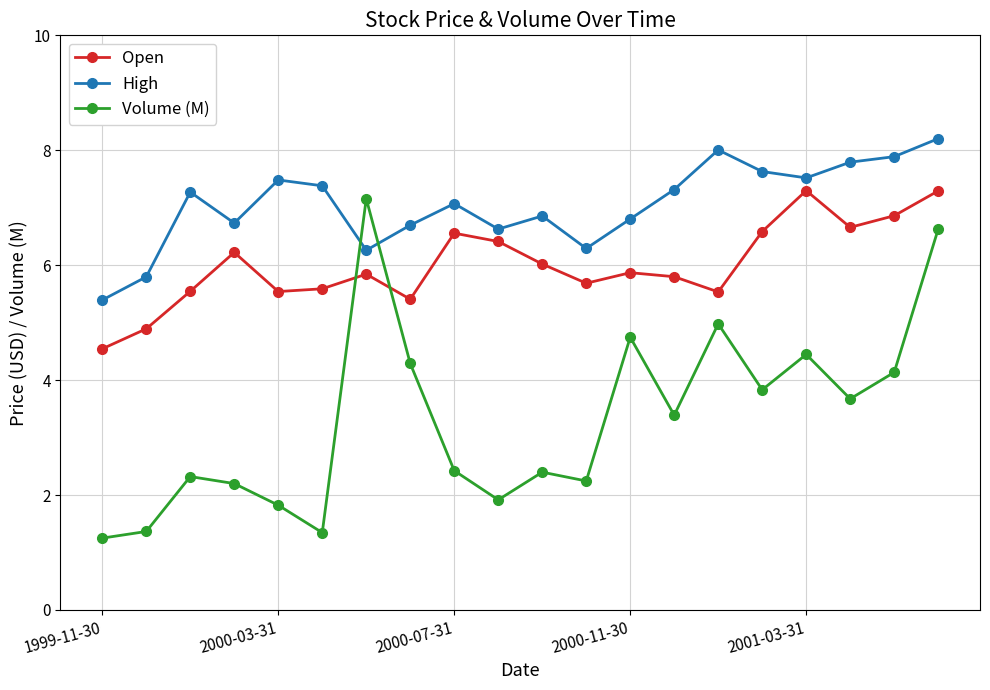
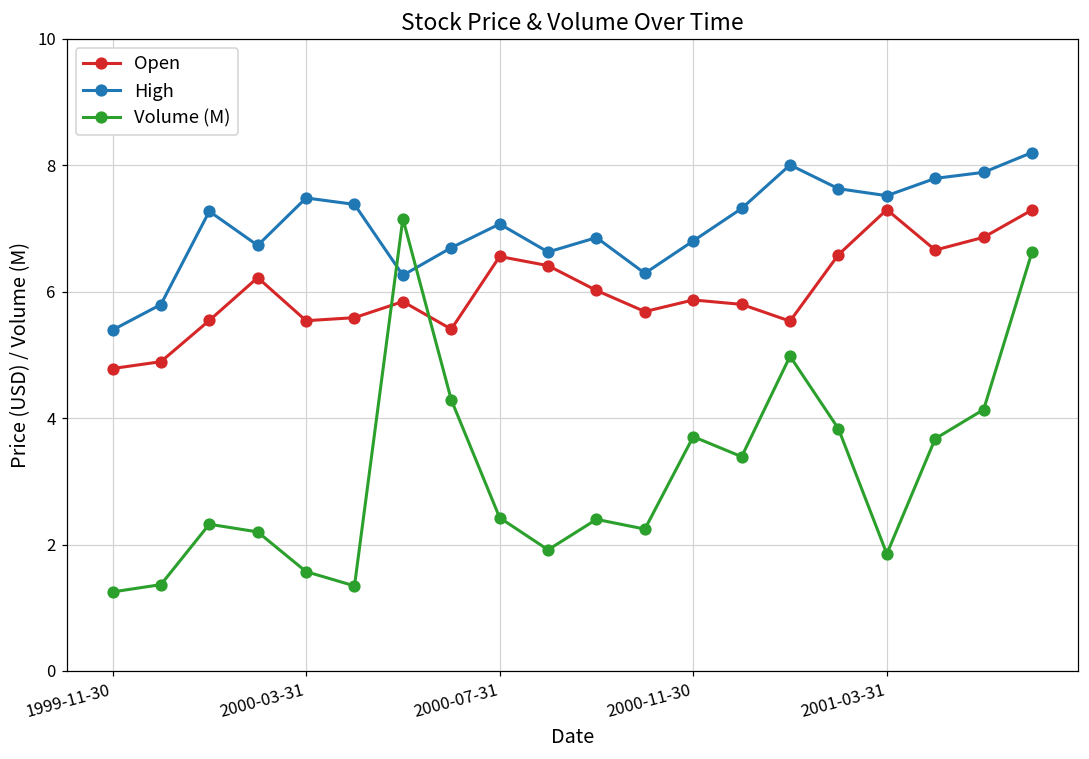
Open, 1999-11-30: 4.5 -> 4.8
Volume (M), 2000-03-31: 1.8 -> 1.6
Volume (M), 2000-11-30: 4.7 -> 3.7
Volume (M), 2001-03-31: 4.4 -> 1.9
